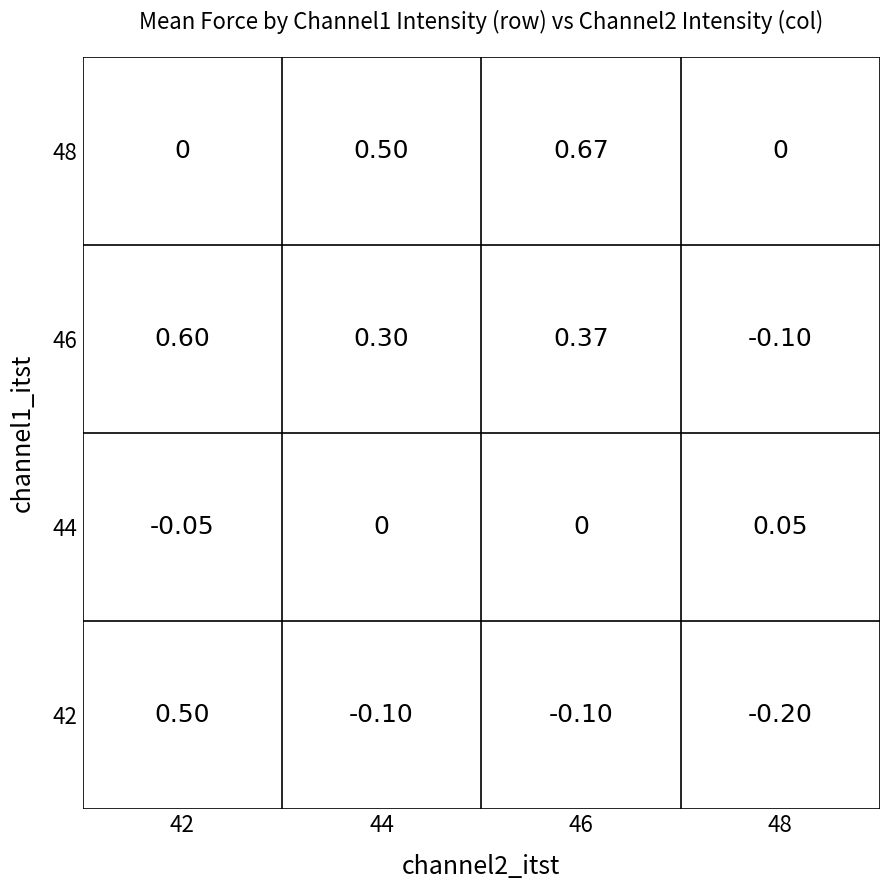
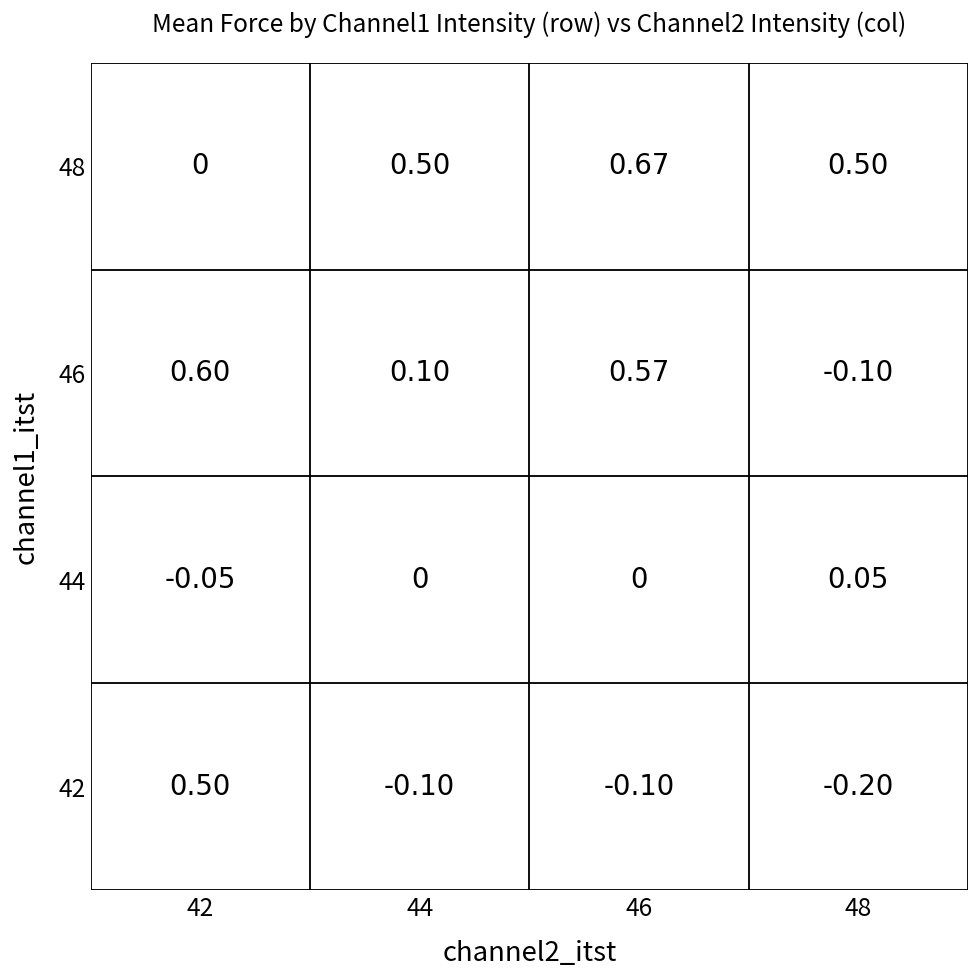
48, 48: 0 -> 0.50
46, 44: 0.30 -> 0.10
46, 46: 0.37 -> 0.57
